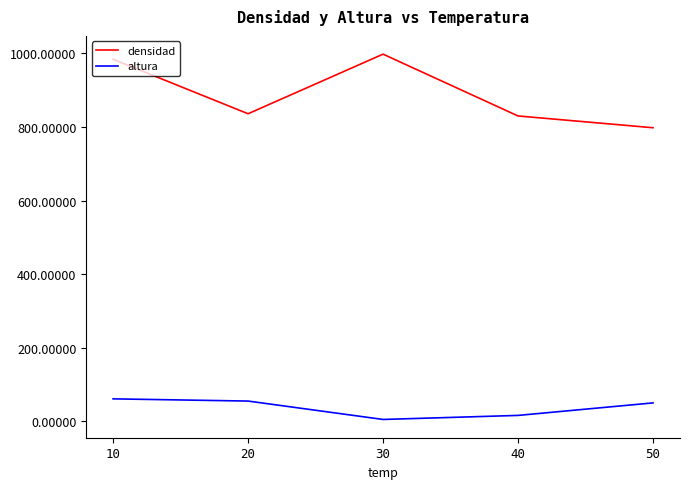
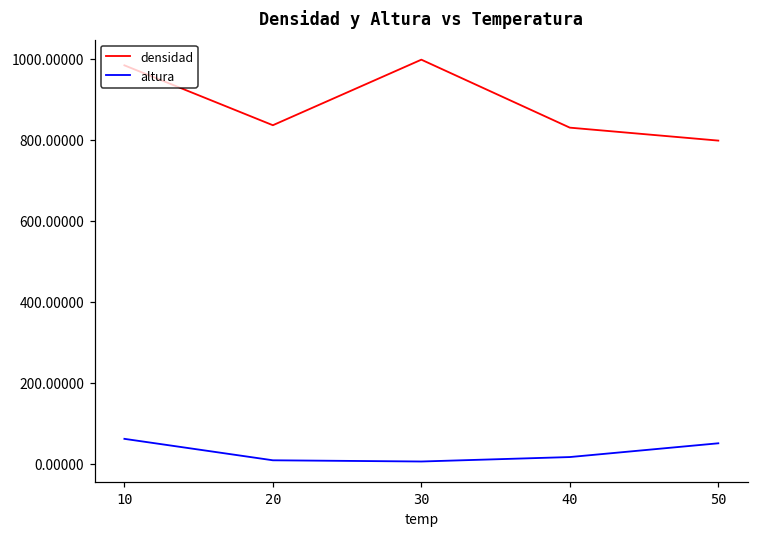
altura, 20: 60 -> 10
